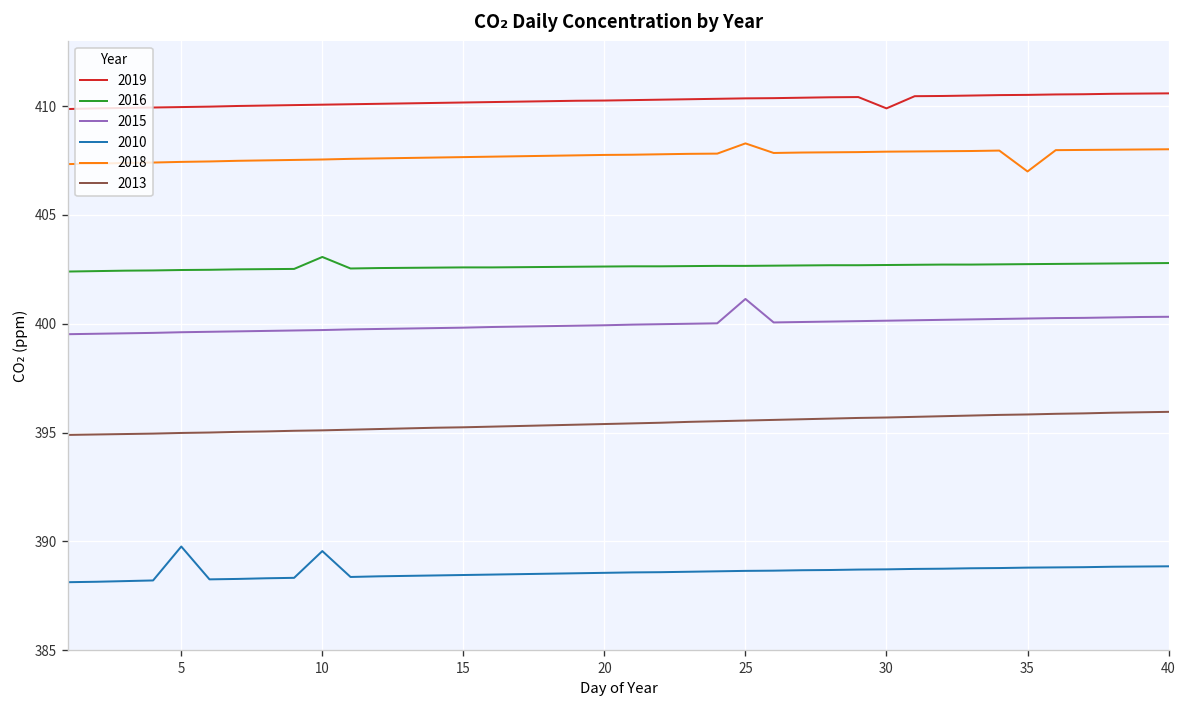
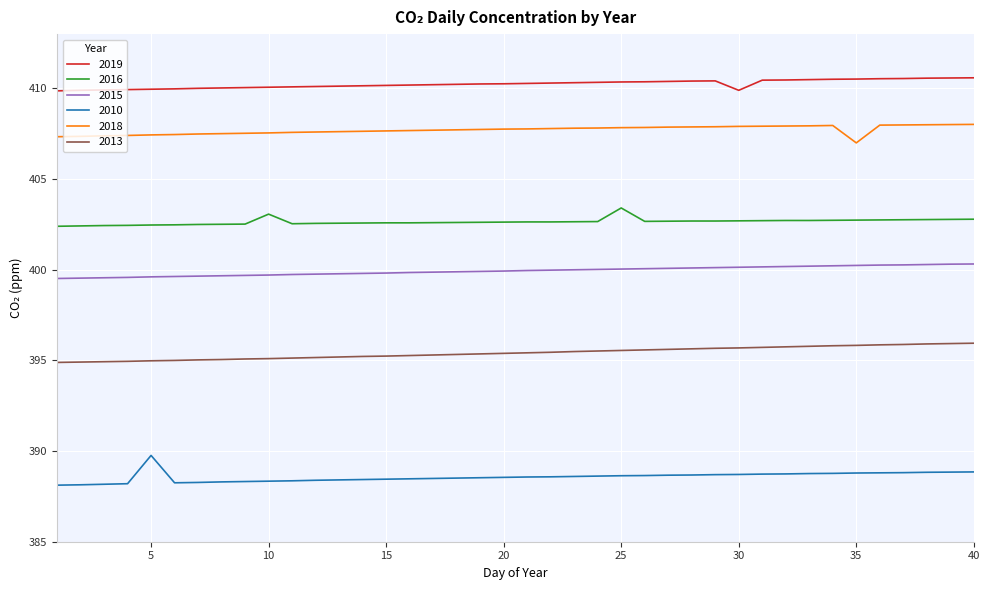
2010, 10: 389.6 -> 388.3
2016, 25: 402.7 -> 403.4
2015, 25: 401.1 -> 400.0
2018, 25: 408.3 -> 407.8
